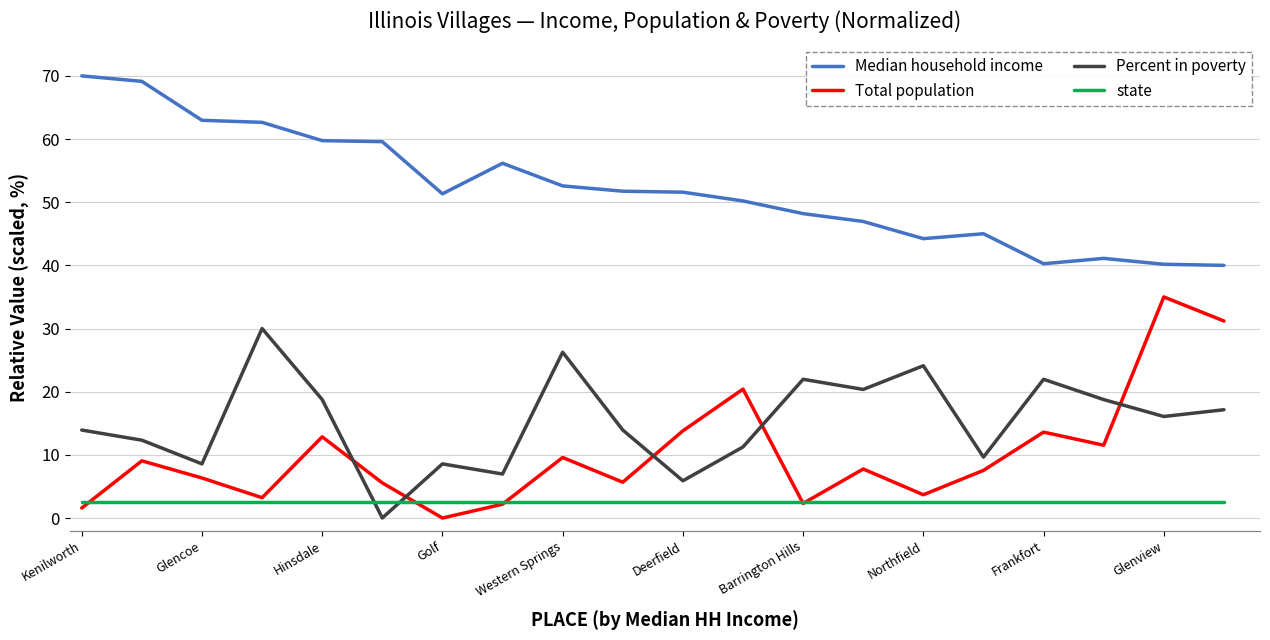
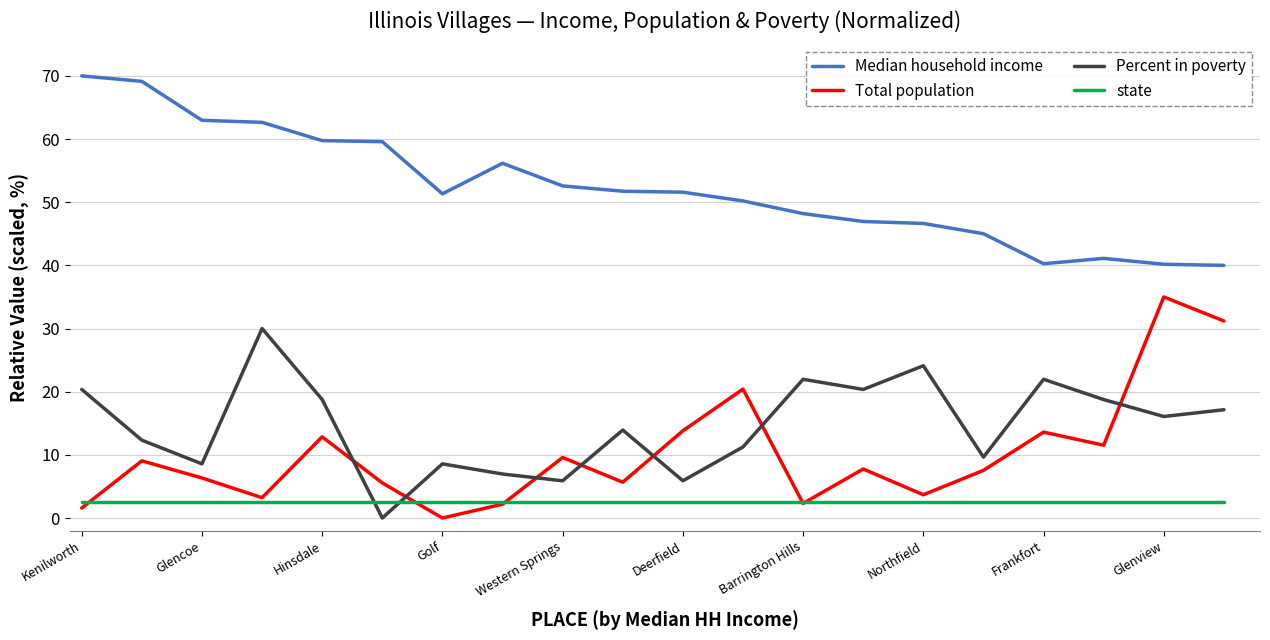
Percent in poverty, Kenilworth: 14 -> 20
Percent in poverty, Western Springs: 26 -> 6
Median household income, Northfield: 44 -> 47
